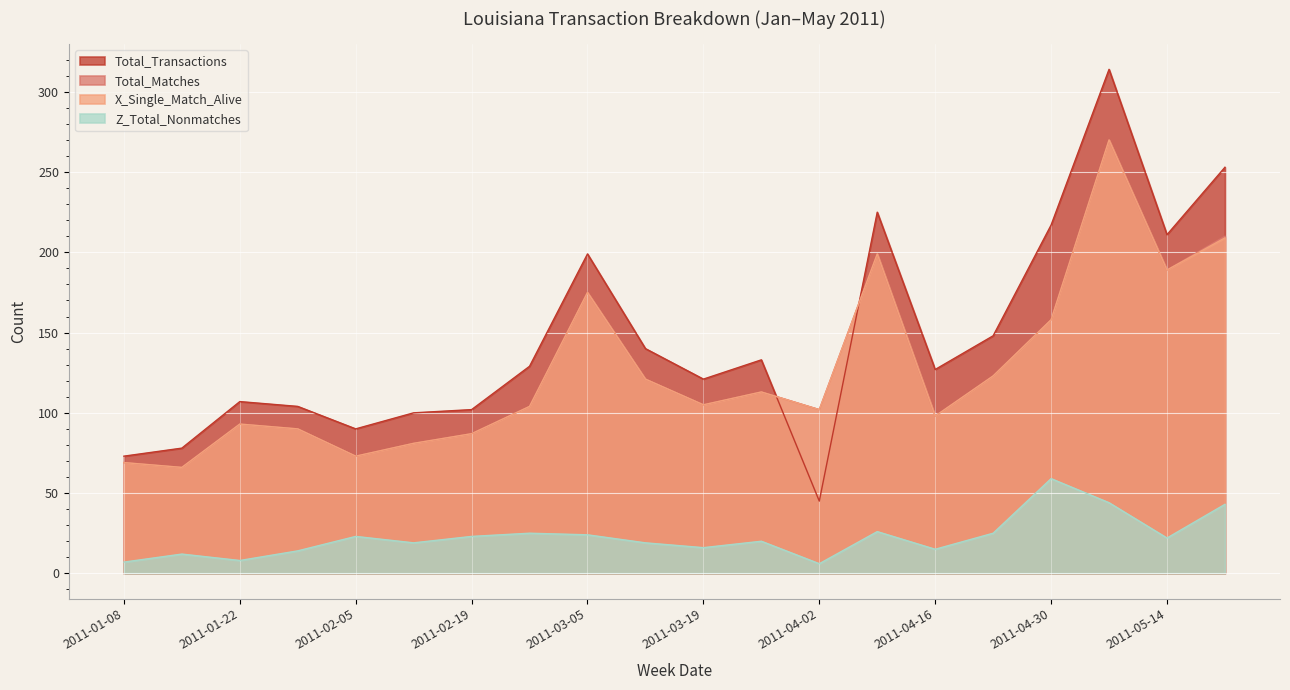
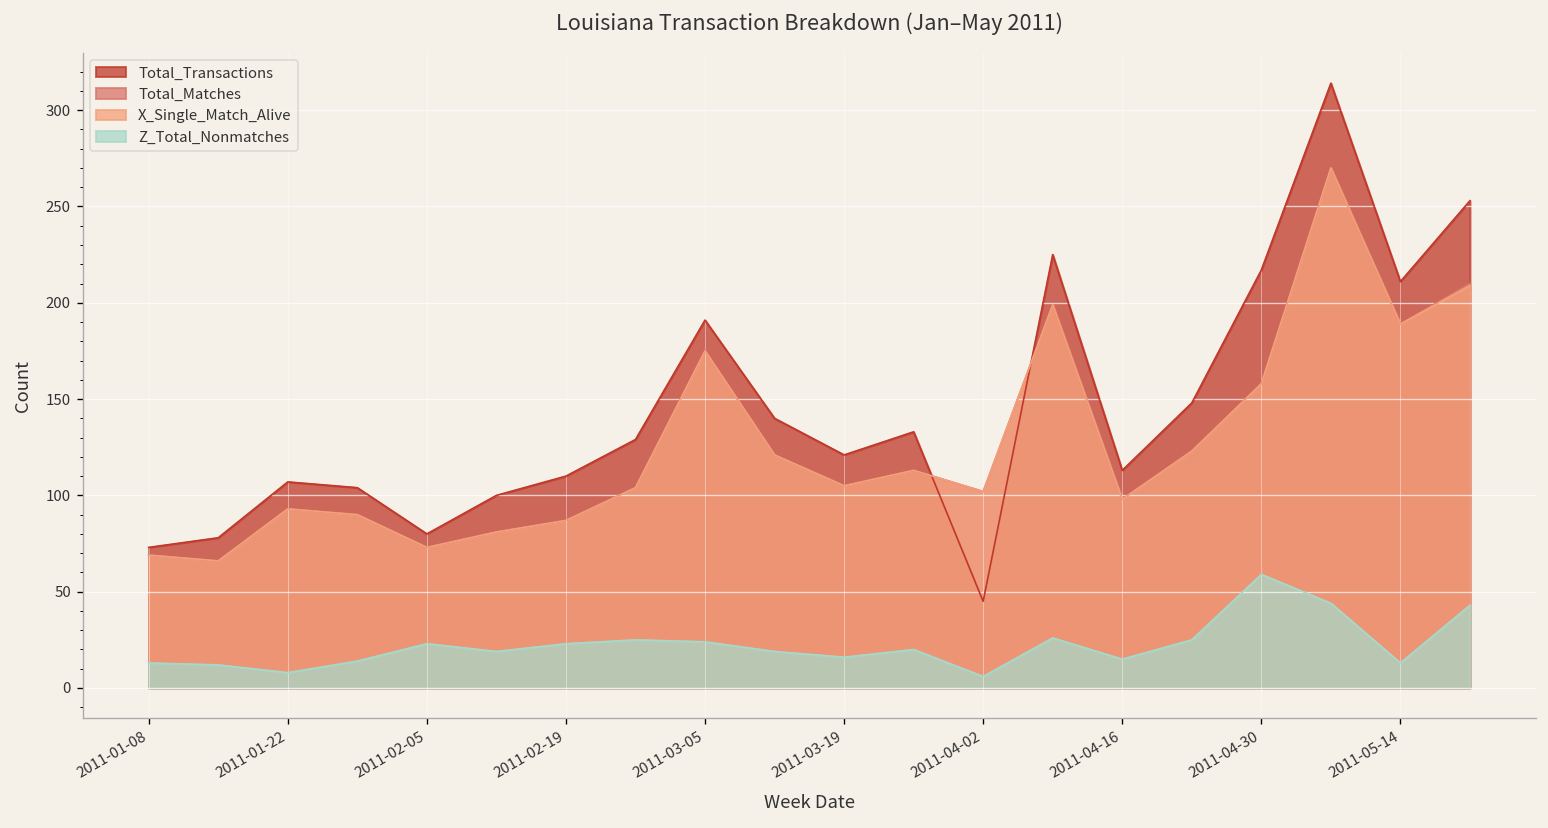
Z_Total_Nonmatches, 2011-01-08: 7 -> 13
Total_Transactions, 2011-02-05: 90 -> 80
Total_Transactions, 2011-02-19: 102 -> 110
Total_Transactions, 2011-03-05: 199 -> 191
Total_Transactions, 2011-04-16: 127 -> 113
Z_Total_Nonmatches, 2011-05-14: 22 -> 13
